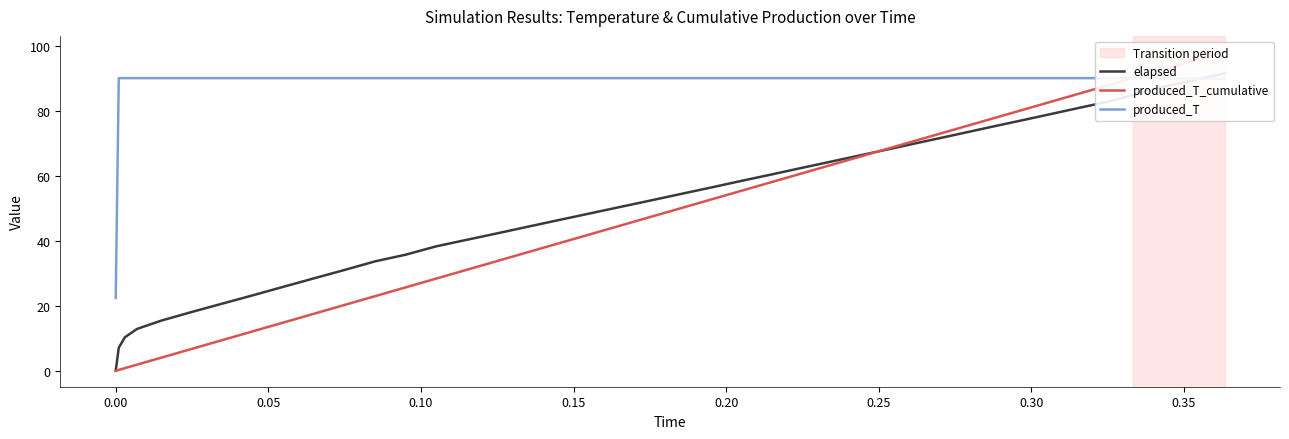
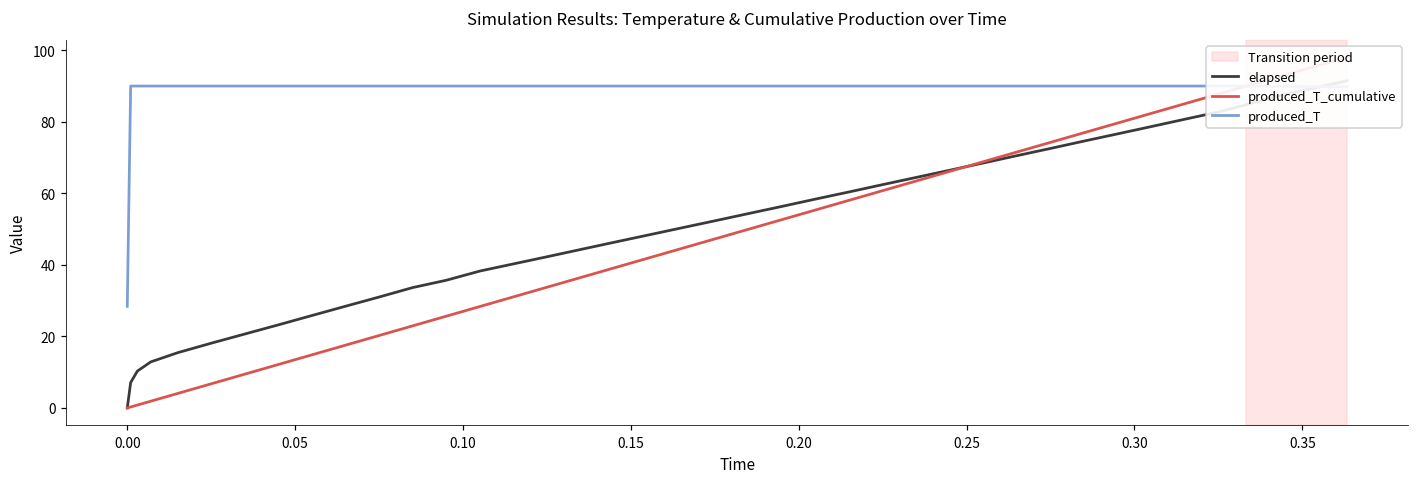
produced_T, 0.00: 22 -> 28
